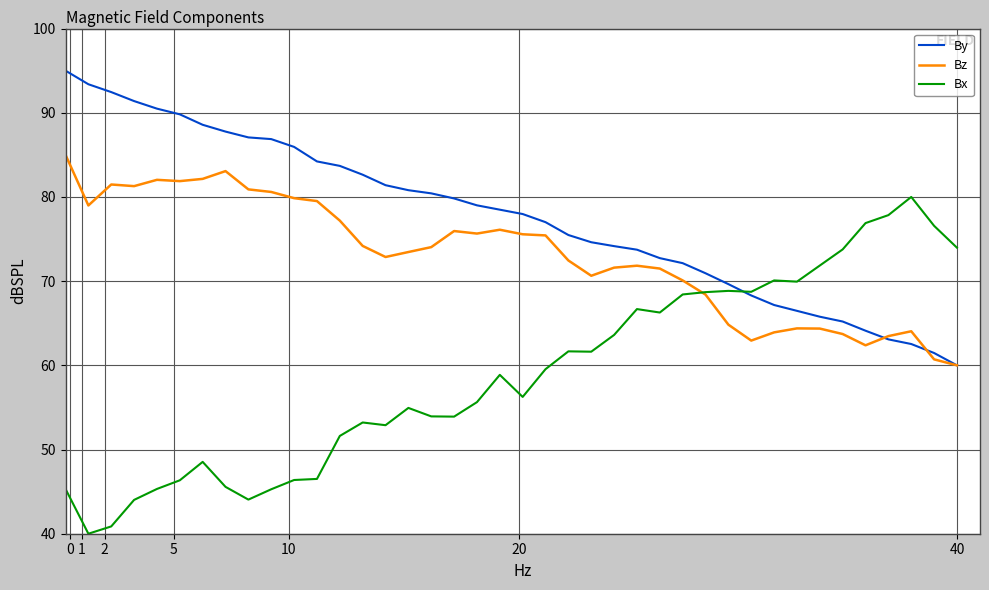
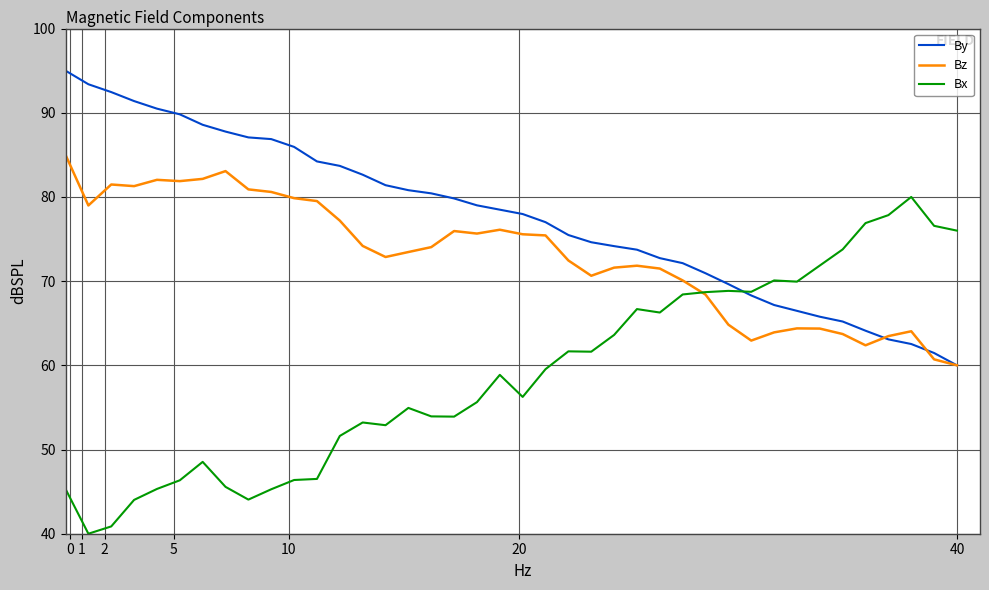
Bx, 40: 74 -> 76
